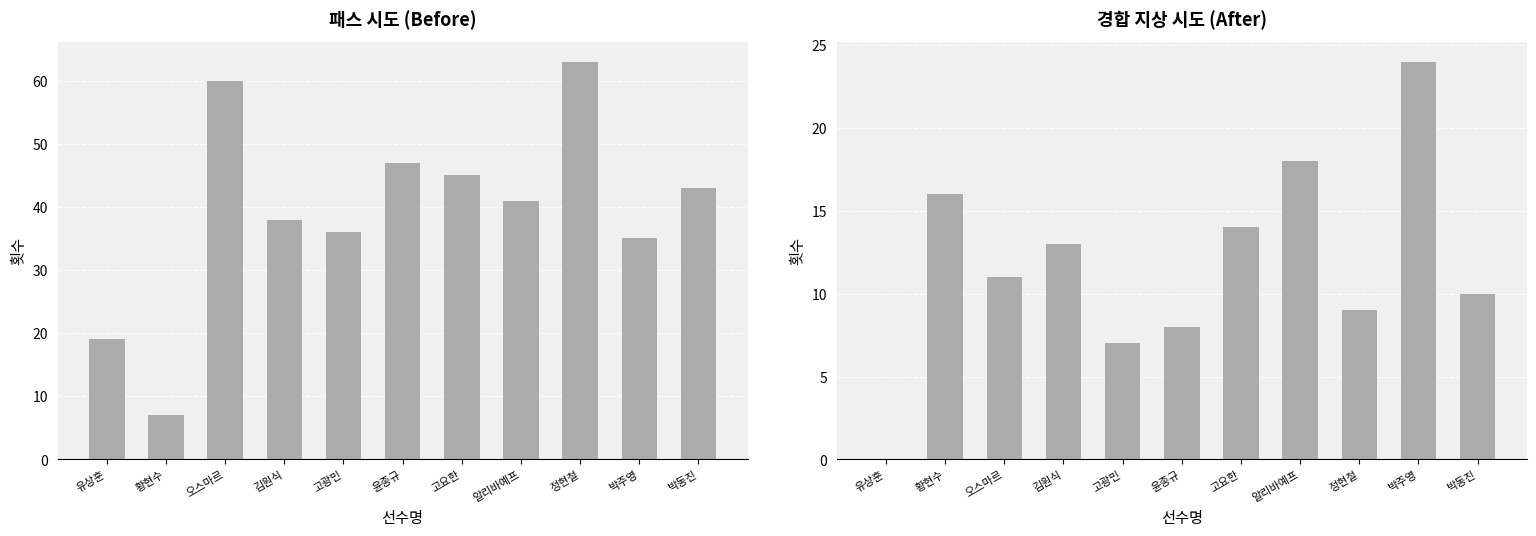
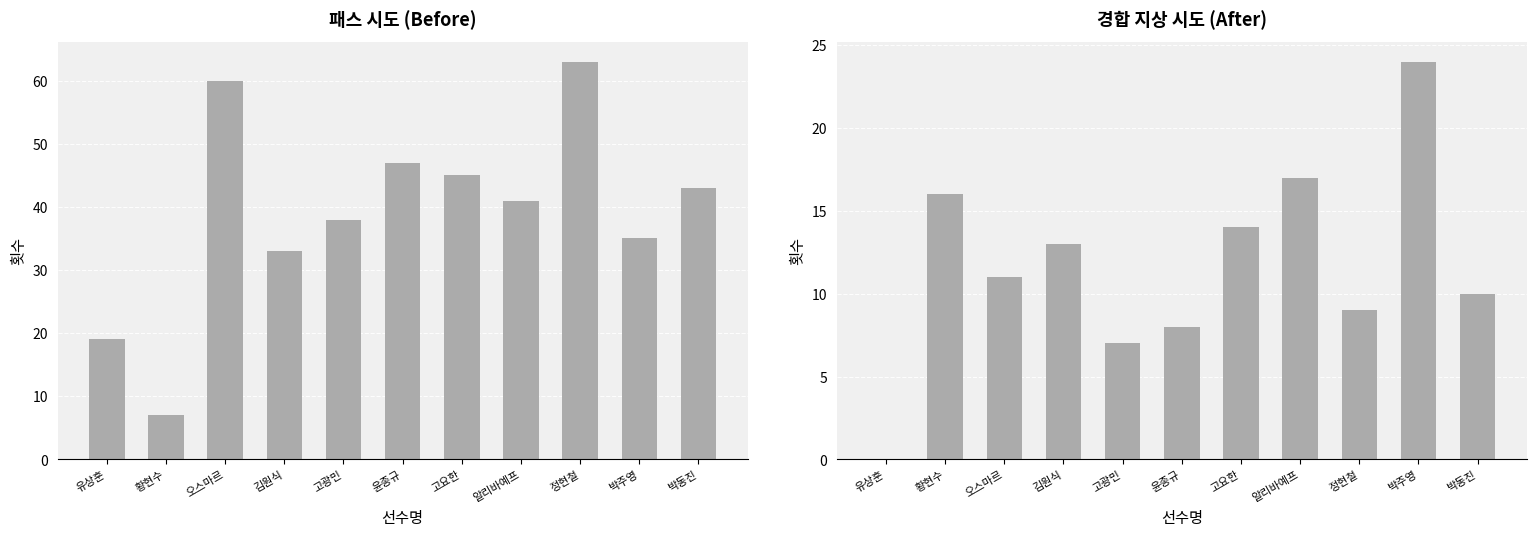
패스 시도 (Before), 김원식: 38 -> 33
패스 시도 (Before), 고광민: 36 -> 38
경합 지상 시도 (After), 알리바예프: 18 -> 17
